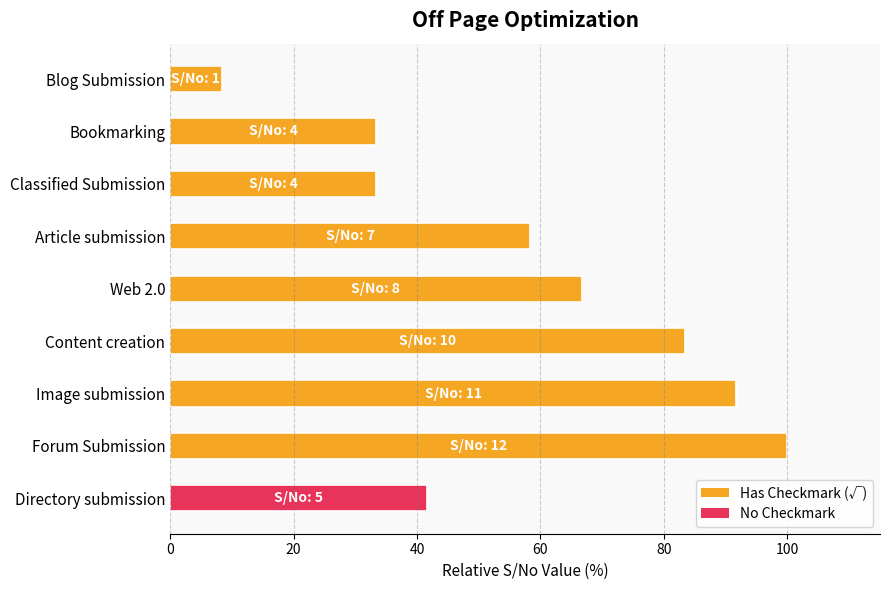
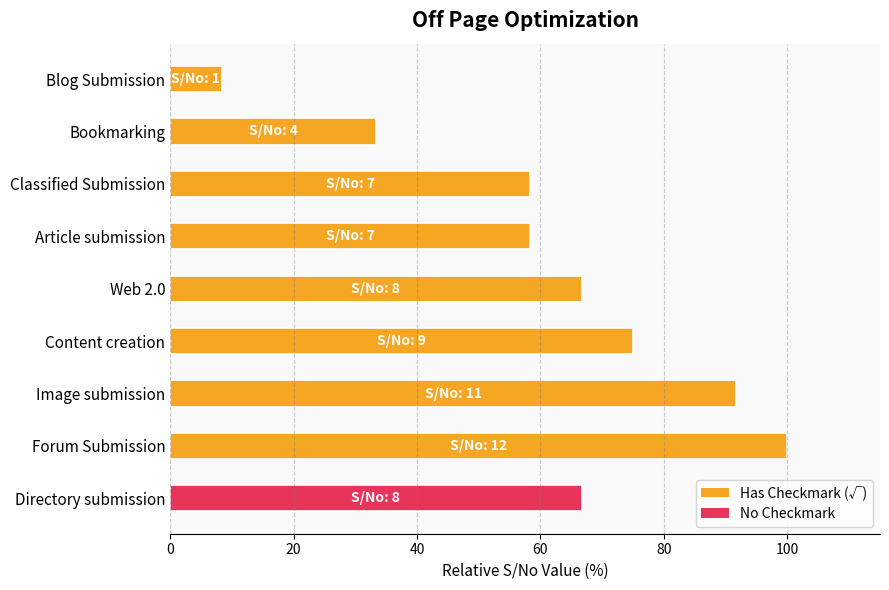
Classified Submission: 4 -> 7
Content creation: 10 -> 9
Directory submission: 5 -> 8
